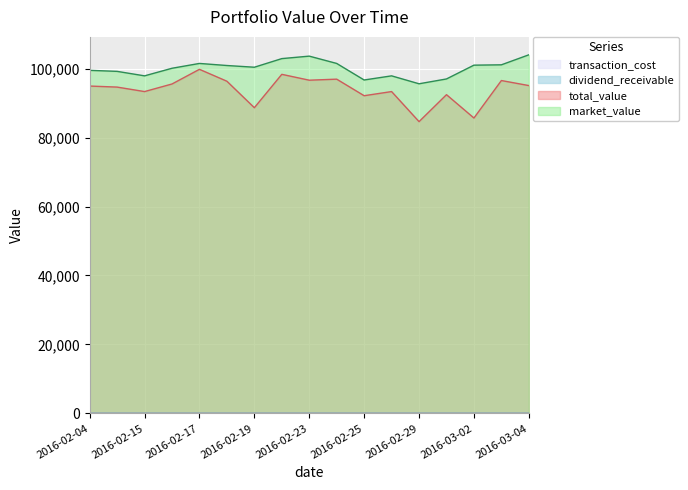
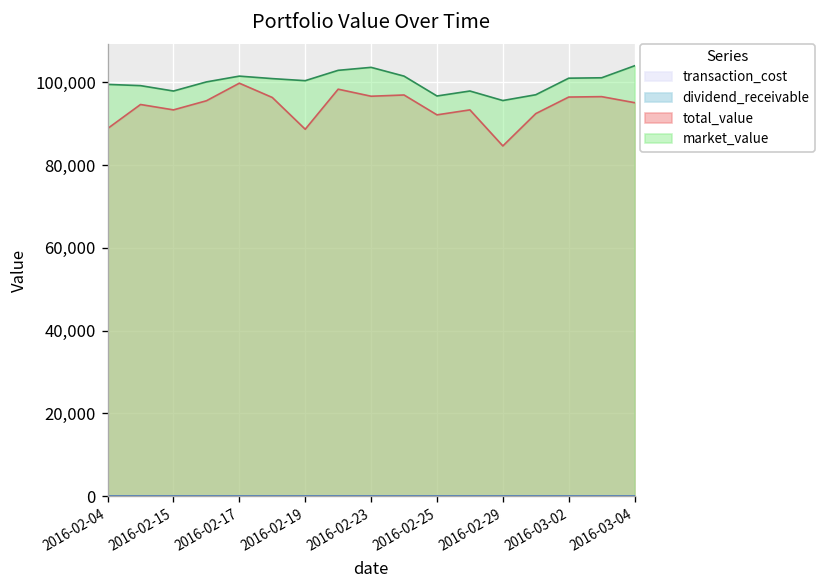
total_value, 2016-02-04: 95,000 -> 89,000
total_value, 2016-03-02: 86,000 -> 96,000
